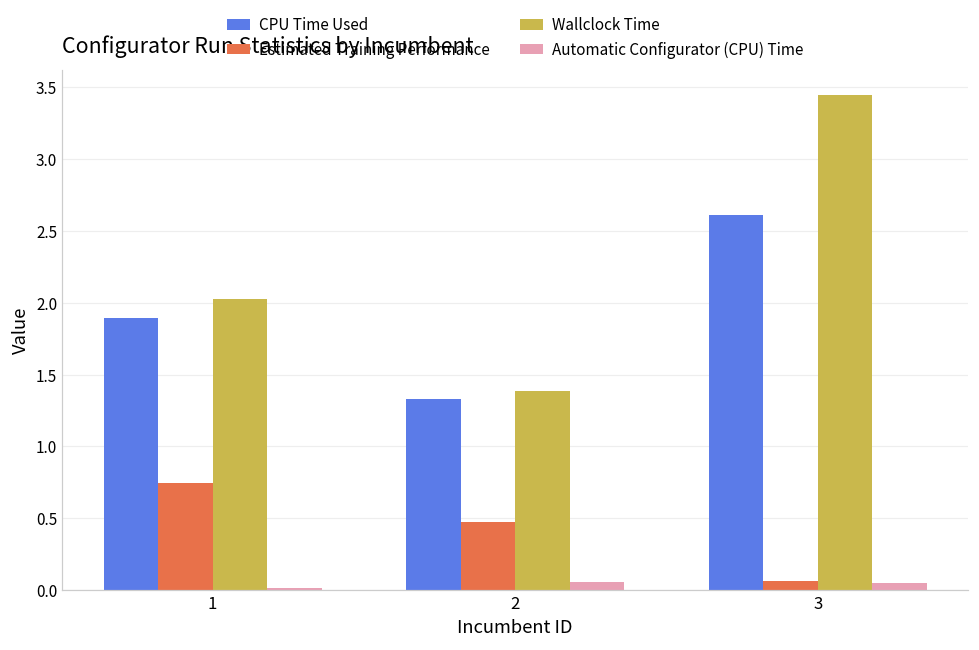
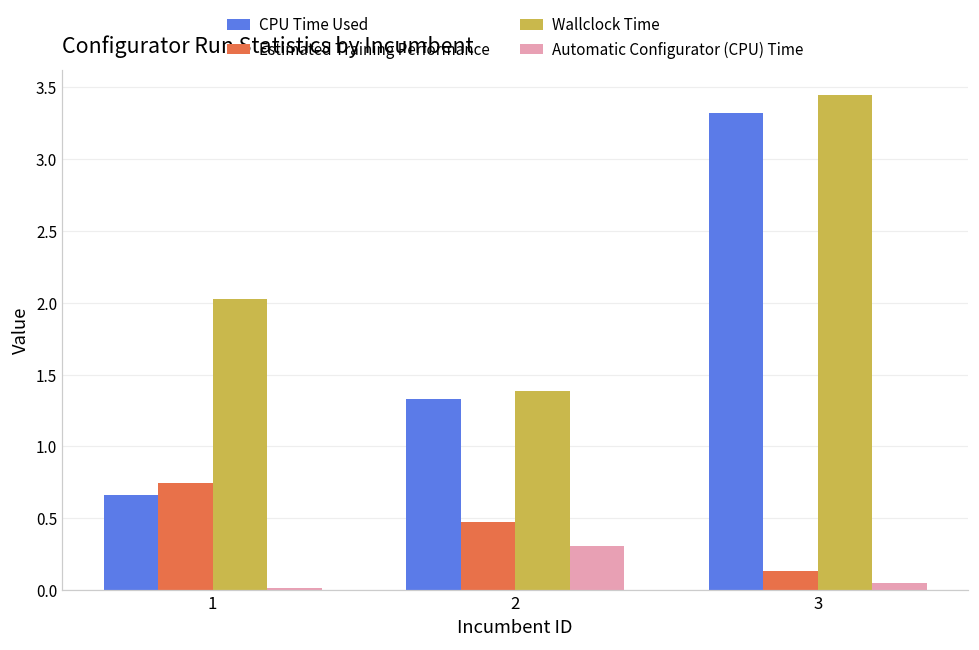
CPU Time Used, 1: 1.89 -> 0.66
Automatic Configurator (CPU) Time, 2: 0.05 -> 0.31
CPU Time Used, 3: 2.61 -> 3.32
Estimated Training Performance, 3: 0.06 -> 0.13
